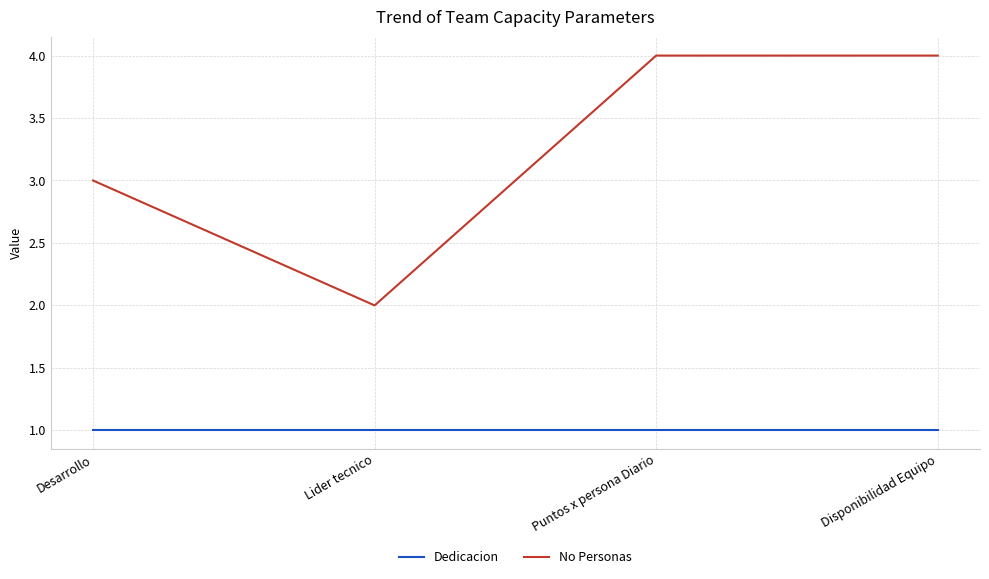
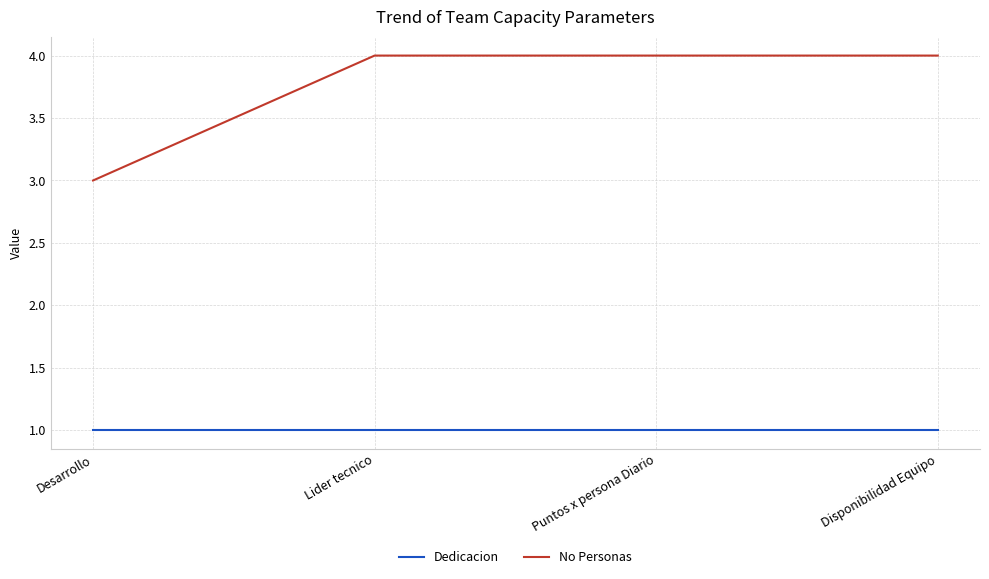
No Personas, Lider tecnico: 2 -> 4
